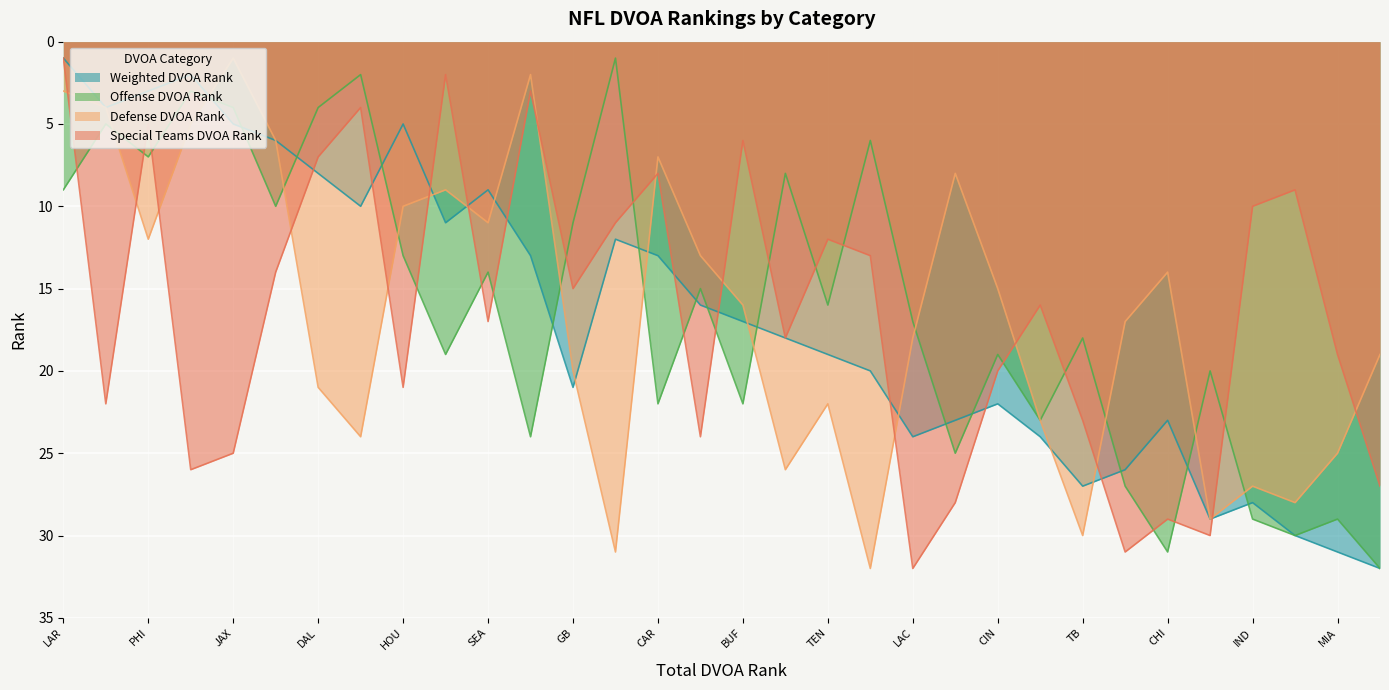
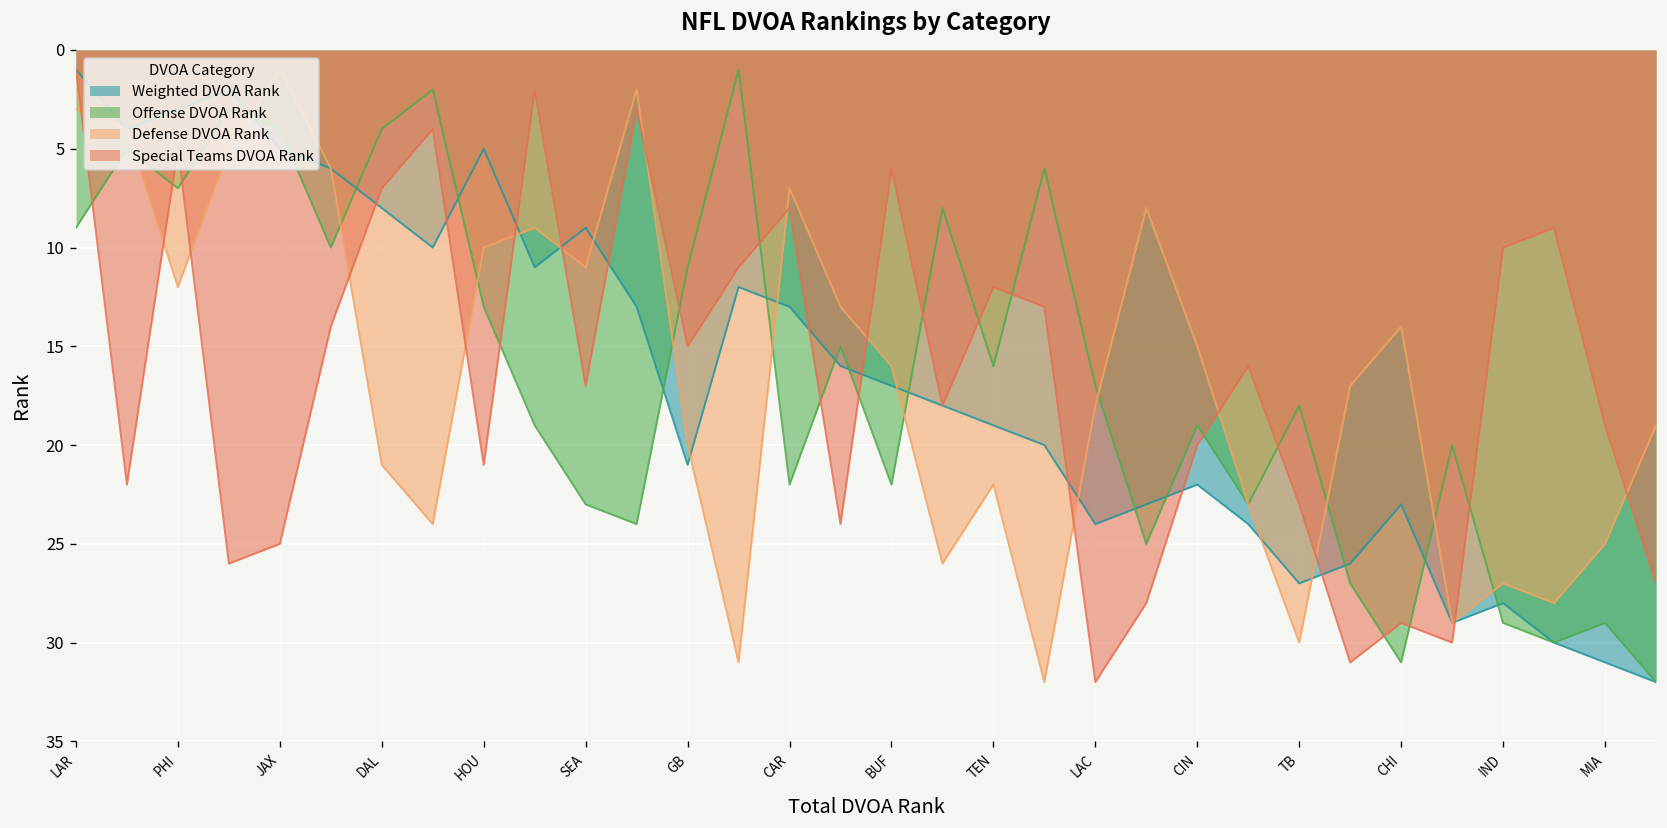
Offense DVOA Rank, SEA: 14 -> 23
